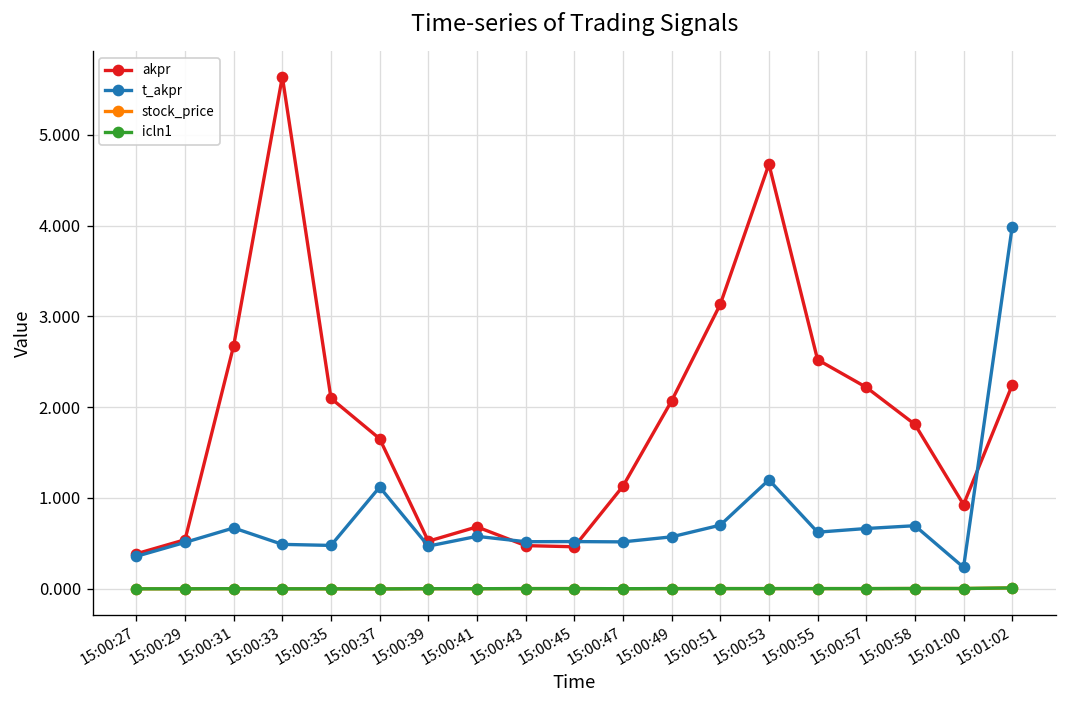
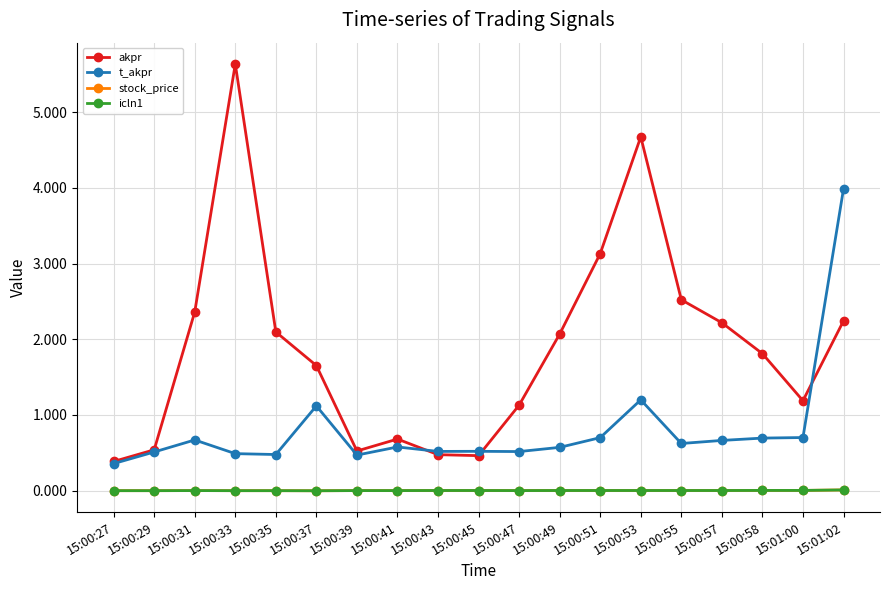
akpr, 15:00:31: 2.7 -> 2.4
akpr, 15:01:00: 0.9 -> 1.2
t_akpr, 15:01:00: 0.2 -> 0.7
